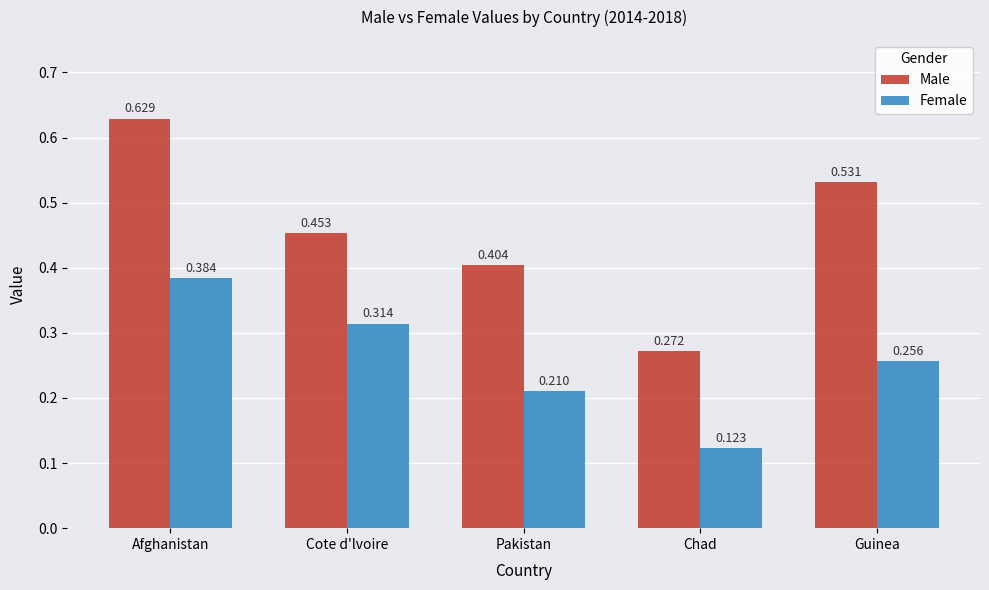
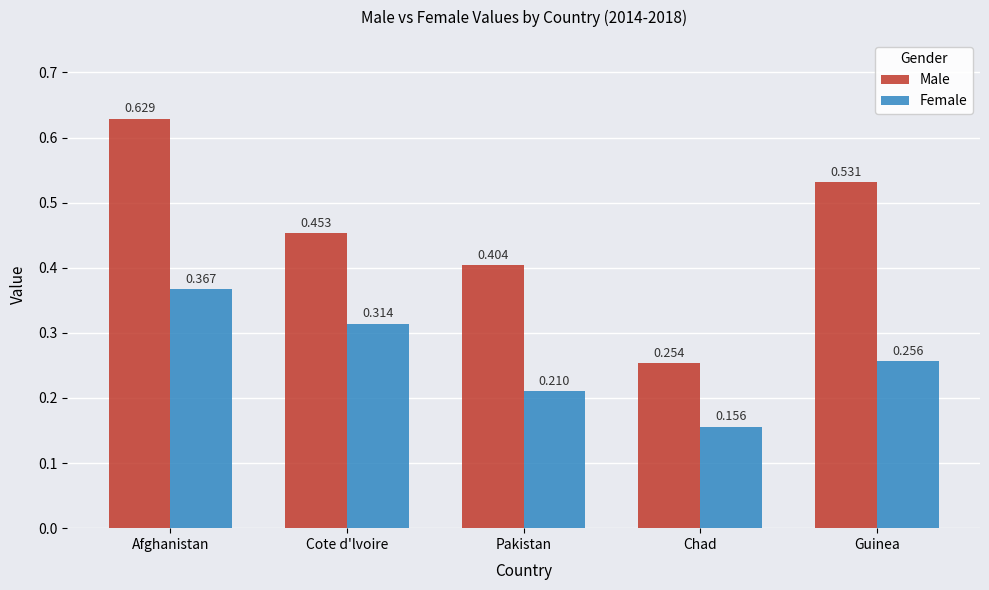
Female, Afghanistan: 0.384 -> 0.367
Male, Chad: 0.272 -> 0.254
Female, Chad: 0.123 -> 0.156
